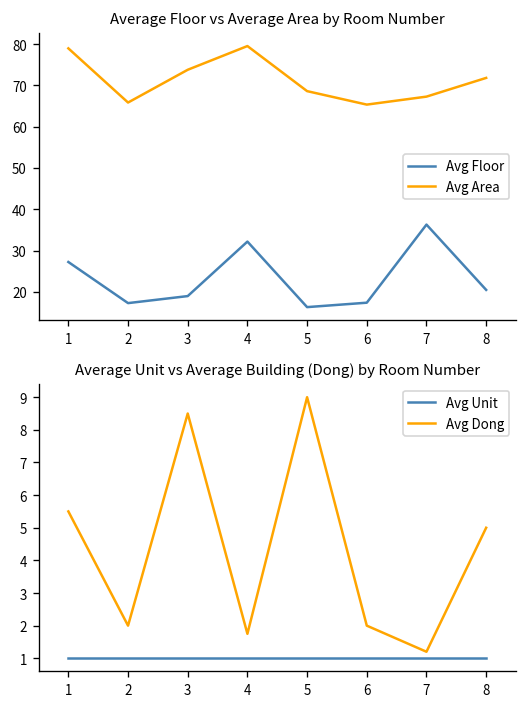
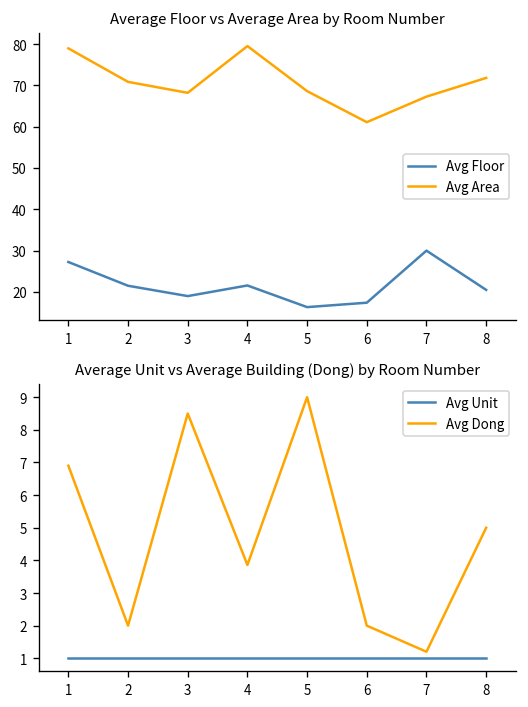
Average Floor vs Average Area by Room Number, Avg Floor, 2: 17 -> 22
Average Floor vs Average Area by Room Number, Avg Area, 2: 66 -> 71
Average Floor vs Average Area by Room Number, Avg Area, 3: 74 -> 68
Average Floor vs Average Area by Room Number, Avg Floor, 4: 32 -> 22
Average Floor vs Average Area by Room Number, Avg Area, 6: 65 -> 61
Average Floor vs Average Area by Room Number, Avg Floor, 7: 36 -> 30
Average Unit vs Average Building (Dong) by Room Number, Avg Dong, 1: 5.5 -> 6.9
Average Unit vs Average Building (Dong) by Room Number, Avg Dong, 4: 1.8 -> 3.9
